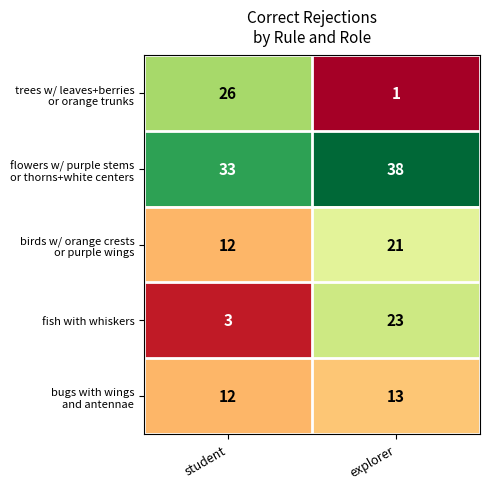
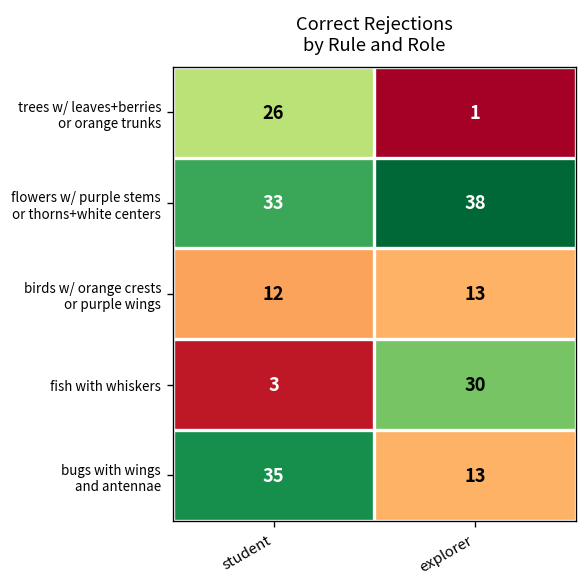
birds w/ orange crests or purple wings, explorer: 21 -> 13
fish with whiskers, explorer: 23 -> 30
bugs with wings and antennae, student: 12 -> 35
